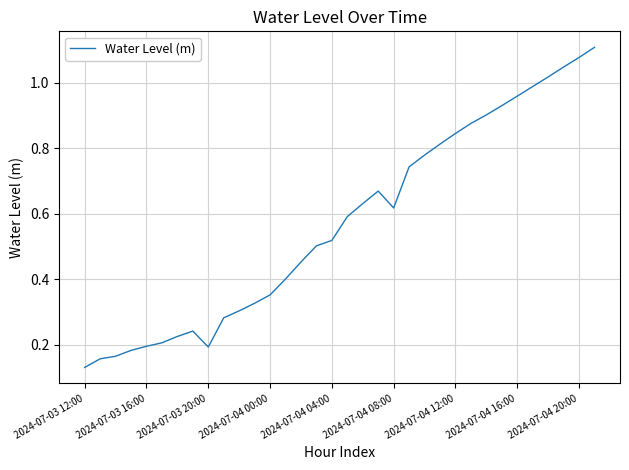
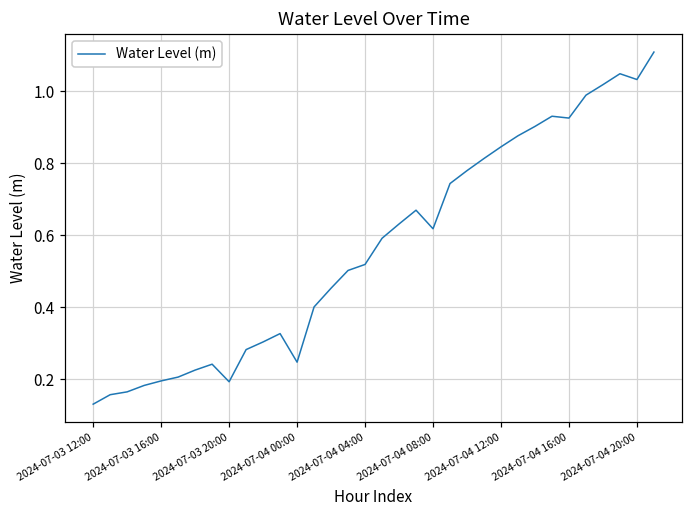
2024-07-04 00:00: 0.35 -> 0.25
2024-07-04 16:00: 0.96 -> 0.93
2024-07-04 20:00: 1.08 -> 1.03
